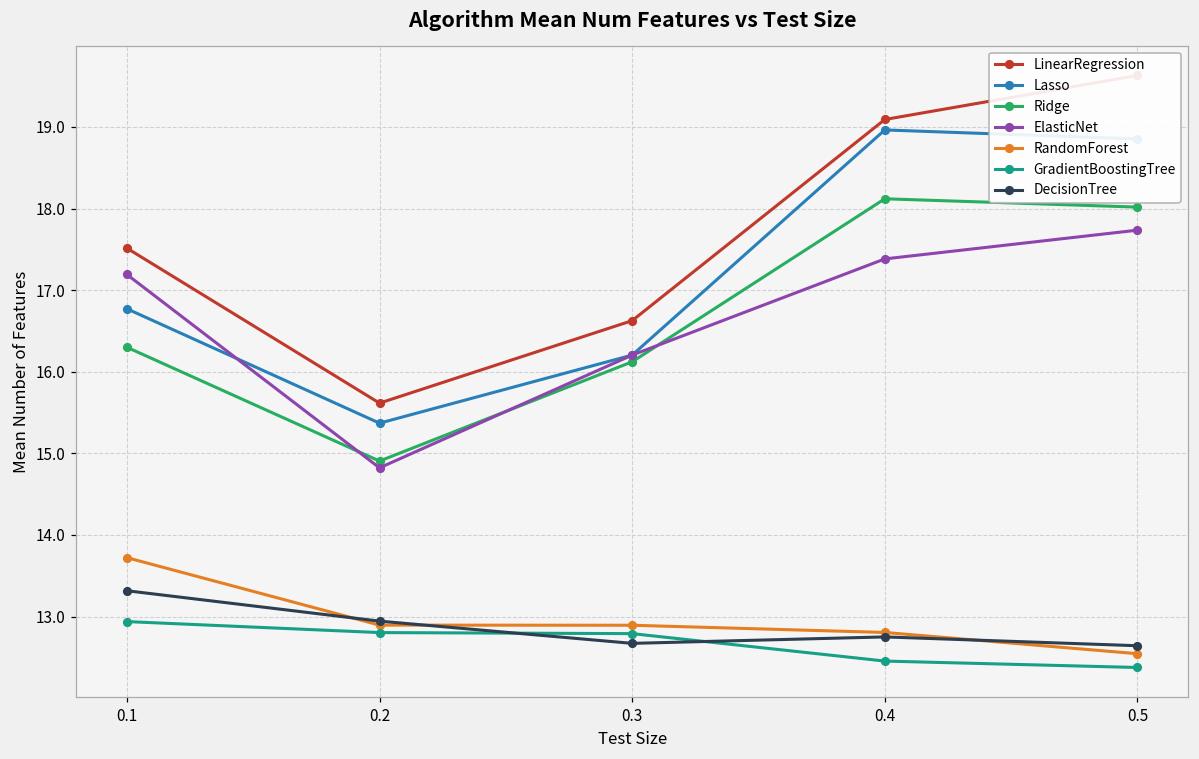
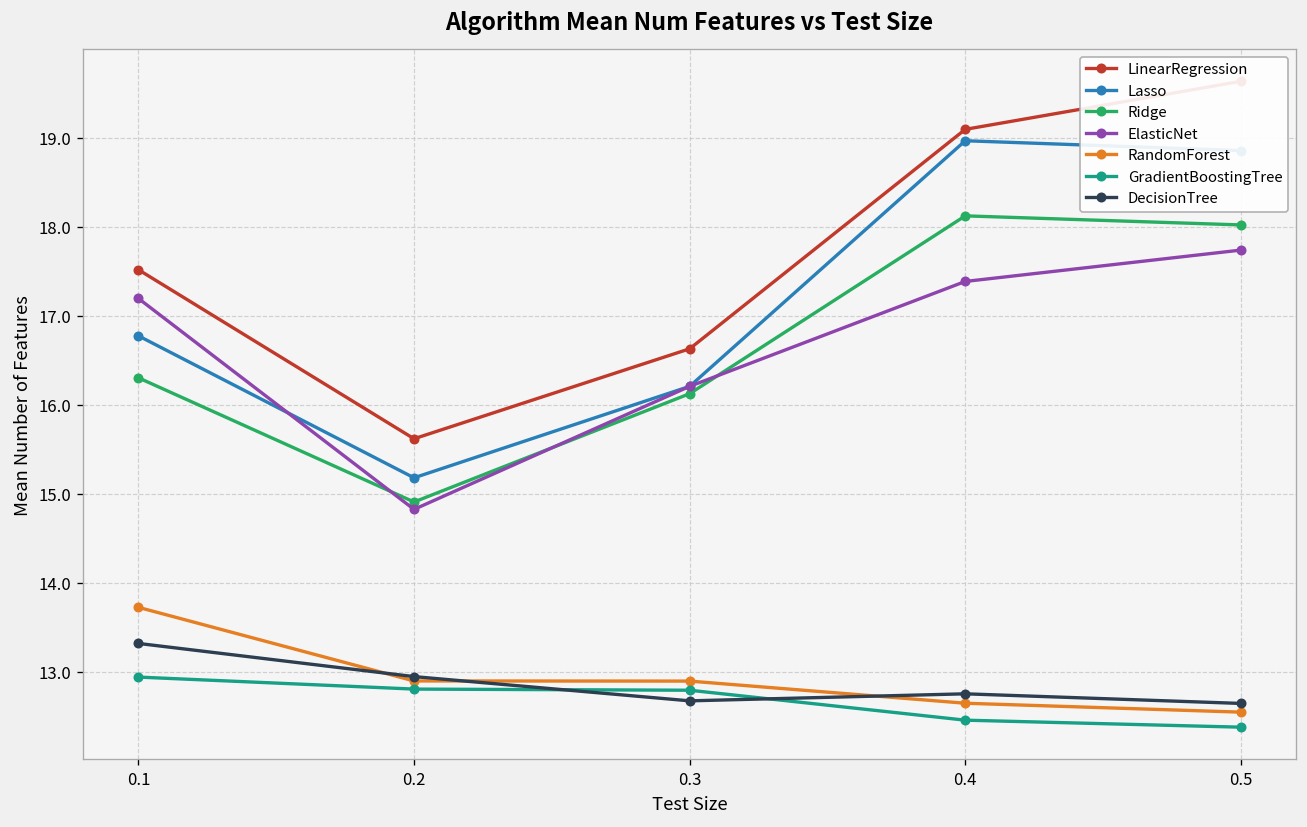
Lasso, 0.2: 15.4 -> 15.2
RandomForest, 0.4: 12.8 -> 12.6
